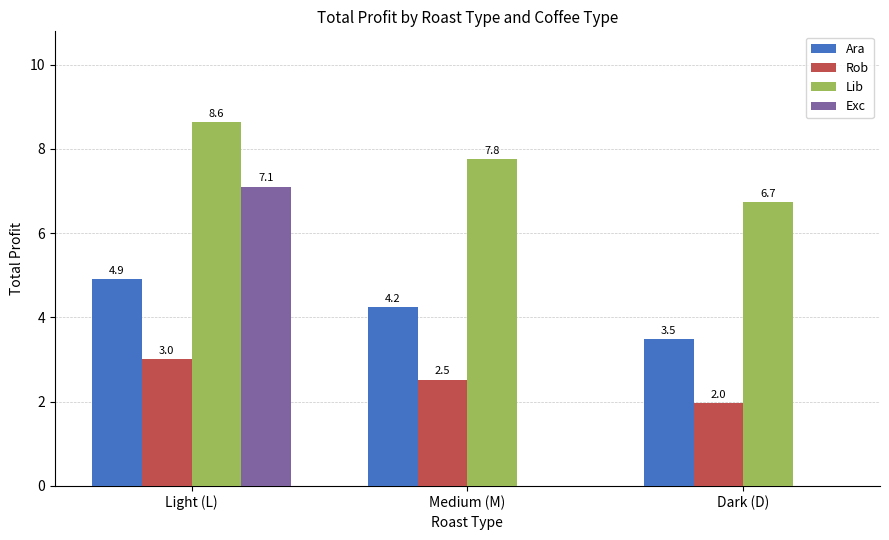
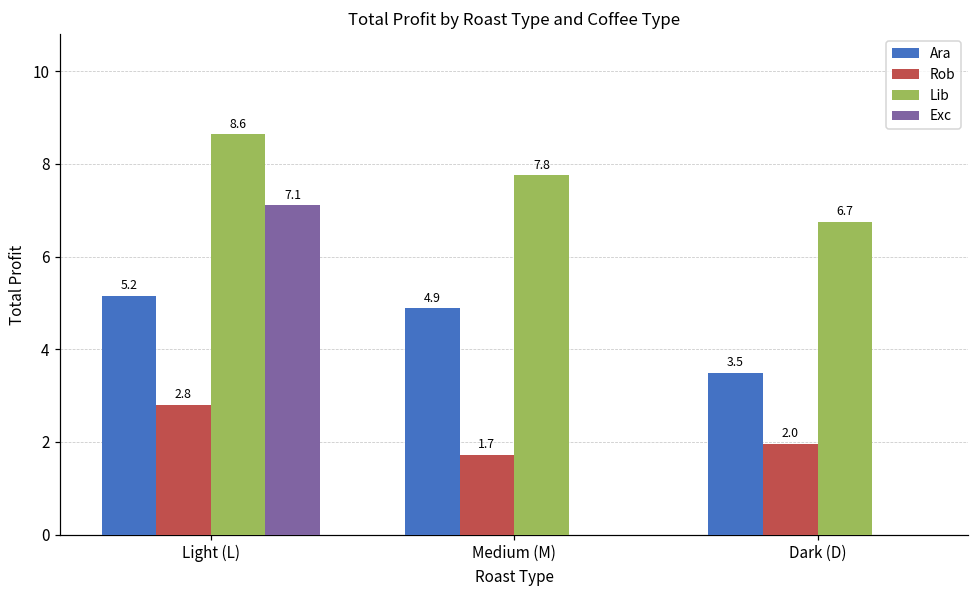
Ara, Light (L): 4.9 -> 5.2
Rob, Light (L): 3.0 -> 2.8
Ara, Medium (M): 4.2 -> 4.9
Rob, Medium (M): 2.5 -> 1.7
